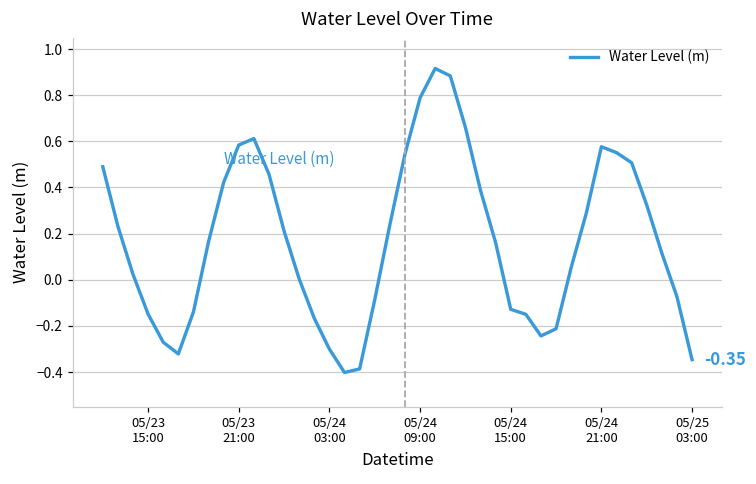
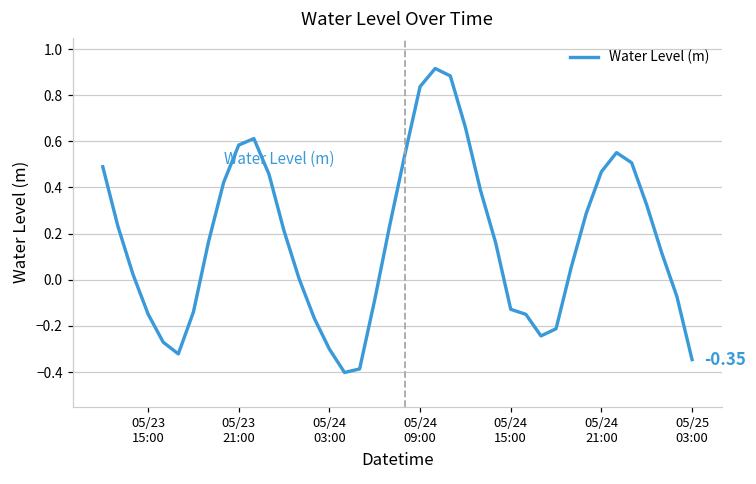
05/24 09:00: 0.79 -> 0.84
05/24 21:00: 0.58 -> 0.47
